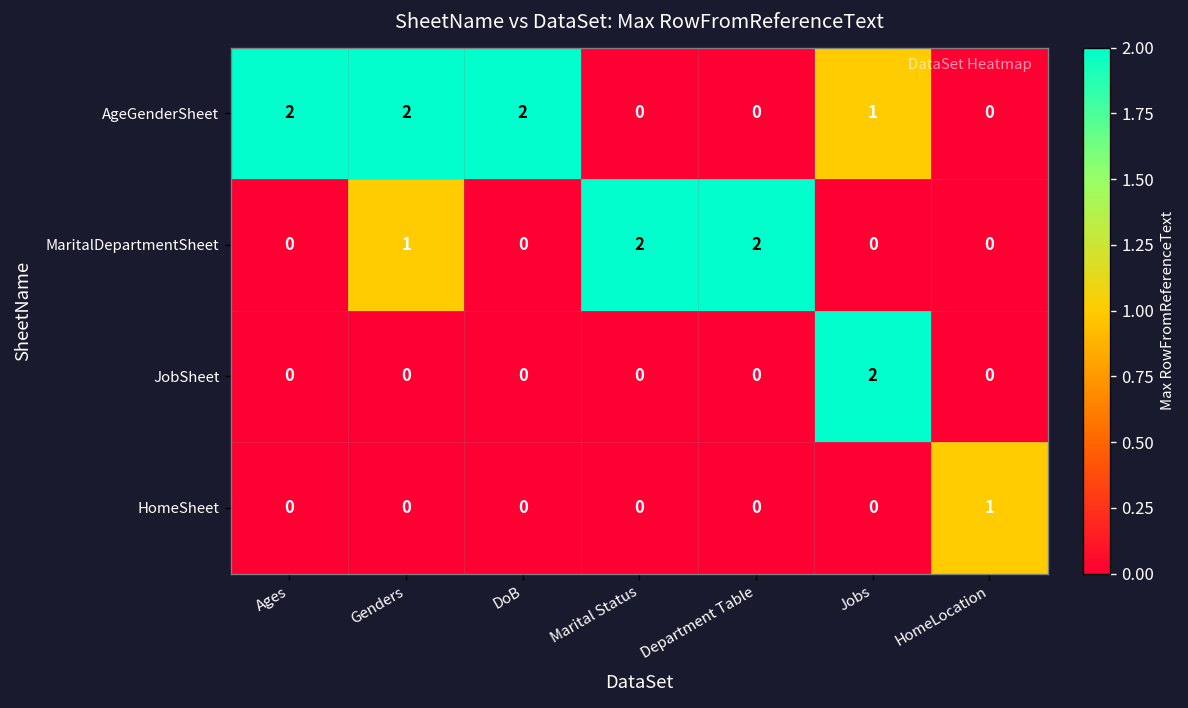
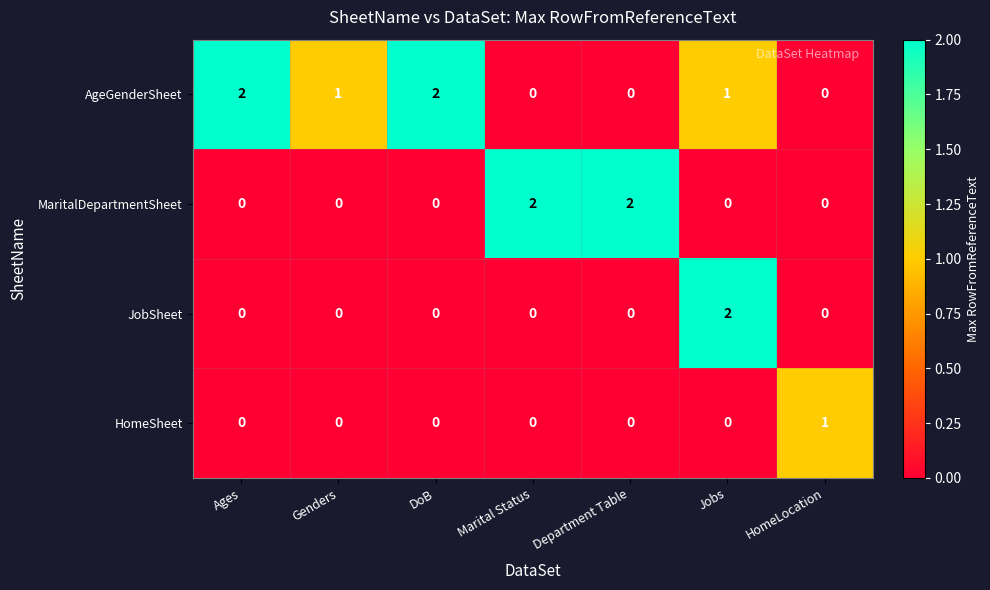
AgeGenderSheet, Genders: 2 -> 1
MaritalDepartmentSheet, Genders: 1 -> 0
